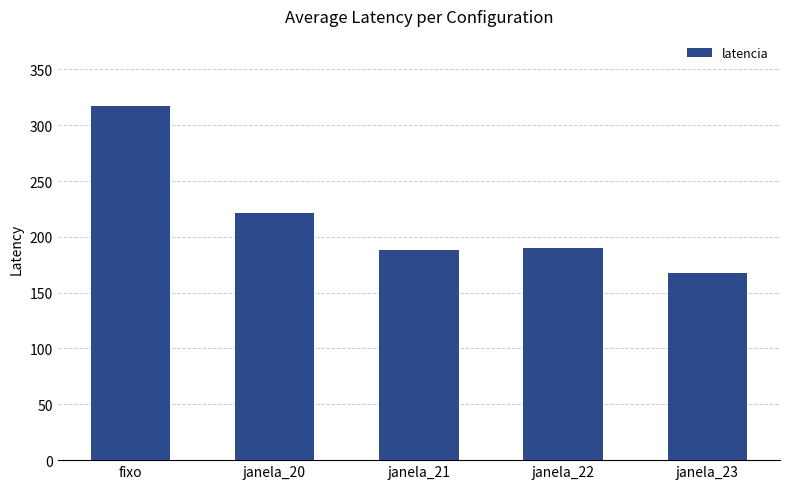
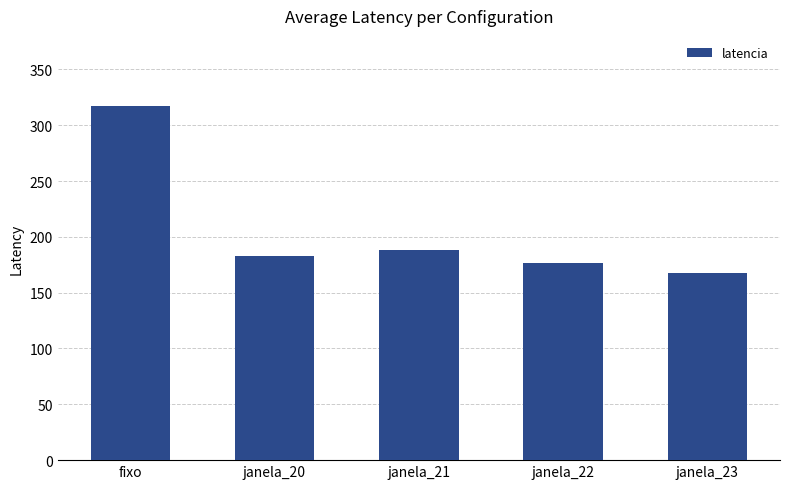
janela_20: 221 -> 183
janela_22: 190 -> 177
